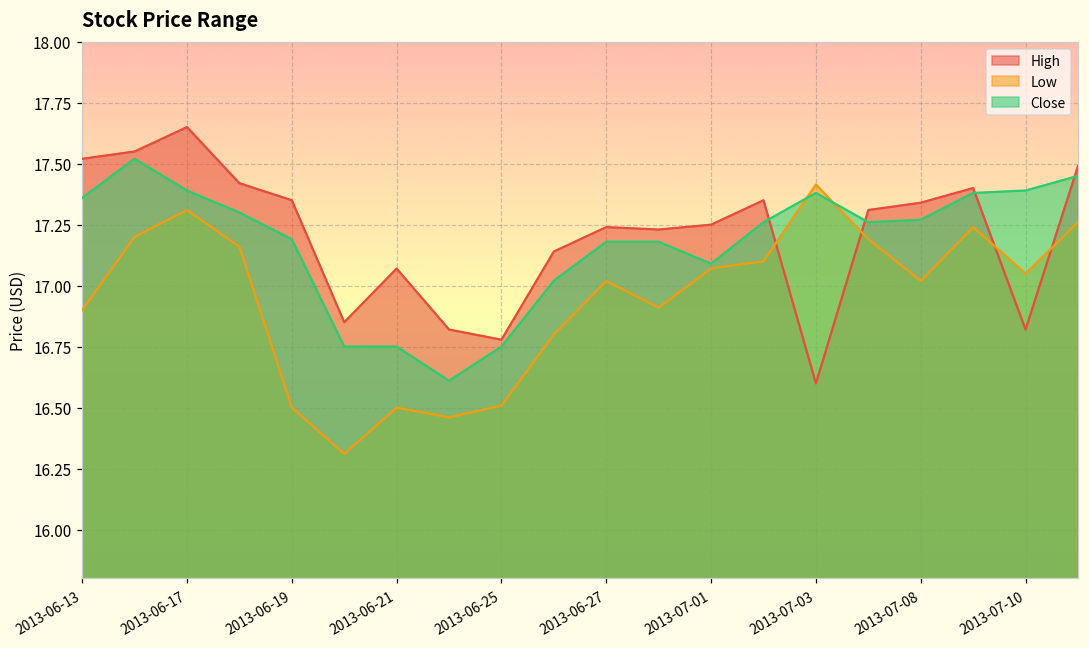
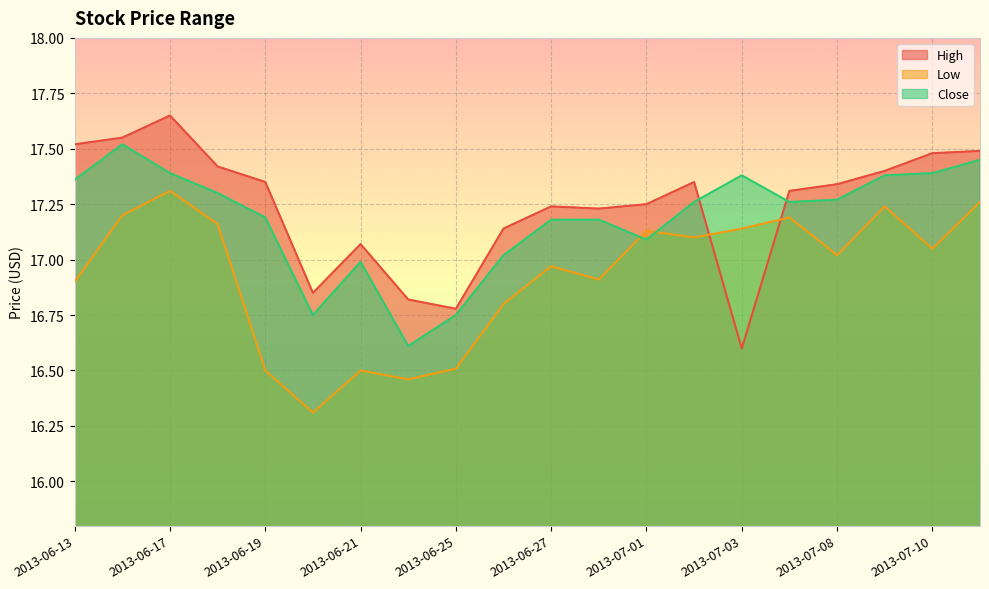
Close, 2013-06-21: 16.75 -> 16.99
Low, 2013-06-27: 17.02 -> 16.97
Low, 2013-07-01: 17.07 -> 17.13
Low, 2013-07-03: 17.41 -> 17.14
High, 2013-07-10: 16.82 -> 17.48
